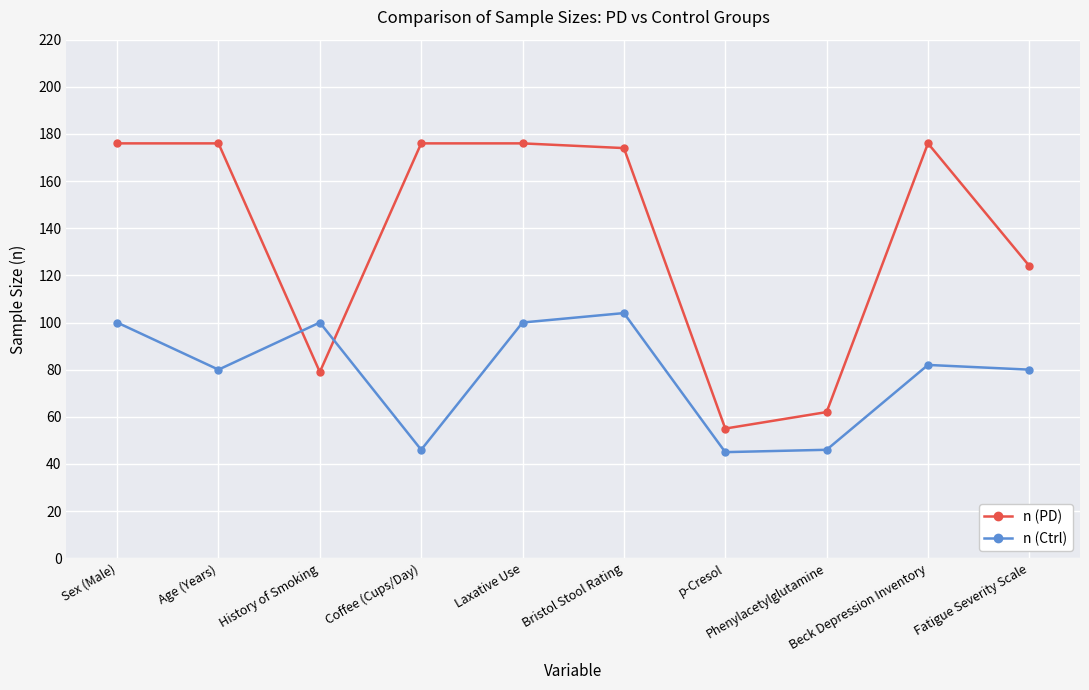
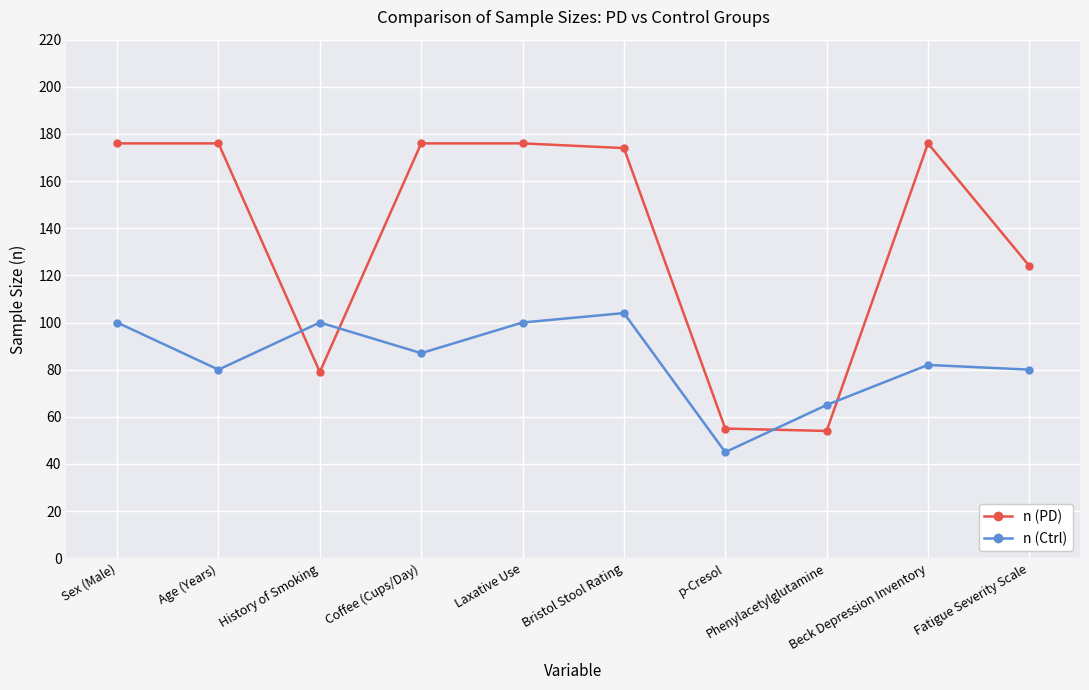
n (Ctrl), Coffee (Cups/Day): 46 -> 87
n (PD), Phenylacetylglutamine: 62 -> 54
n (Ctrl), Phenylacetylglutamine: 46 -> 65
